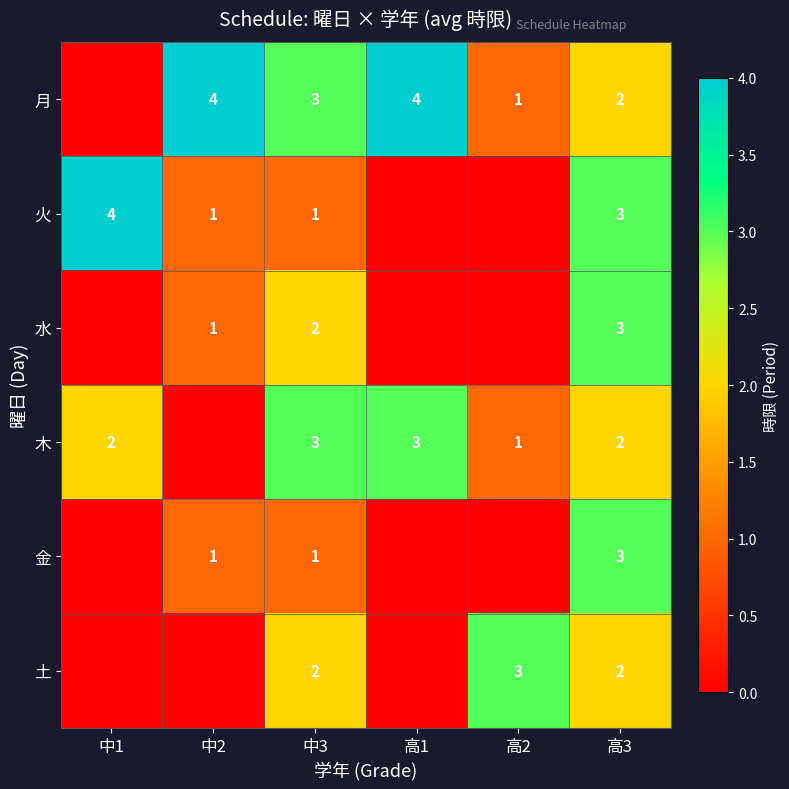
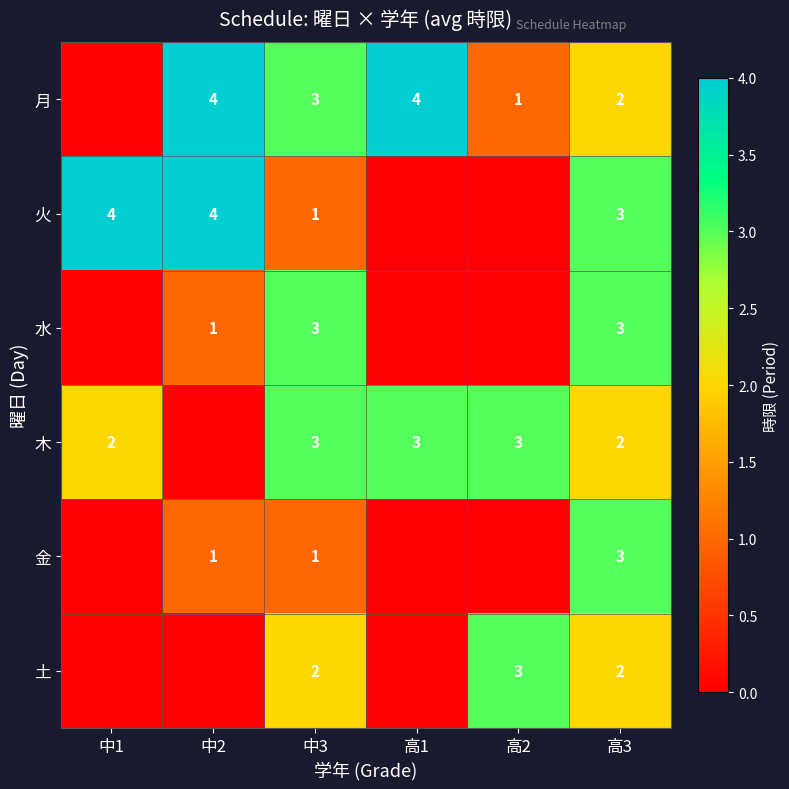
火, 中2: 1 -> 4
水, 中3: 2 -> 3
木, 高2: 1 -> 3
